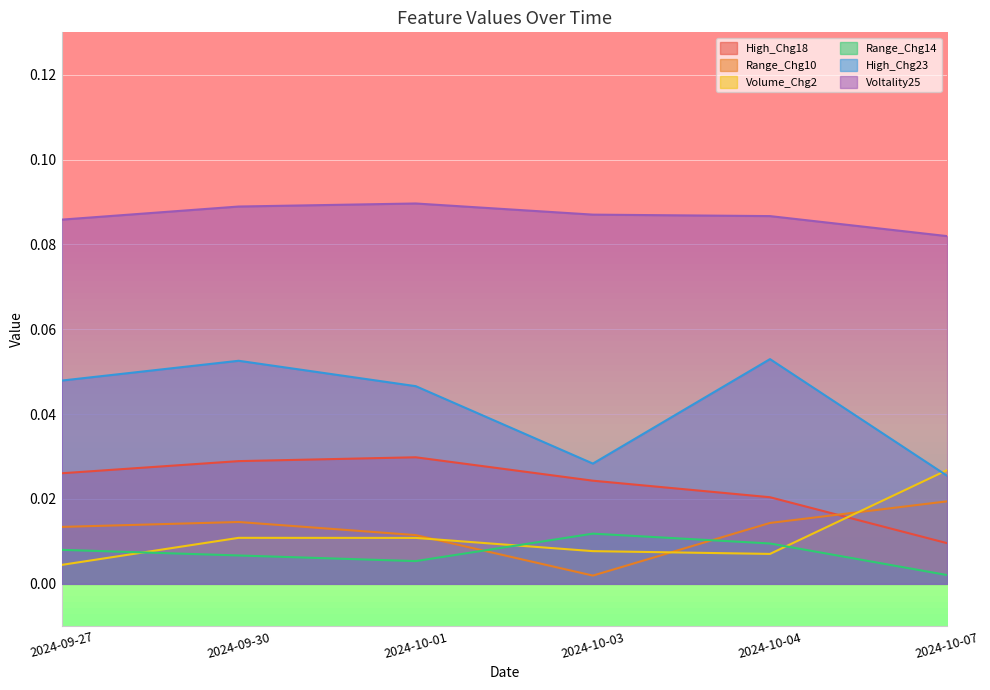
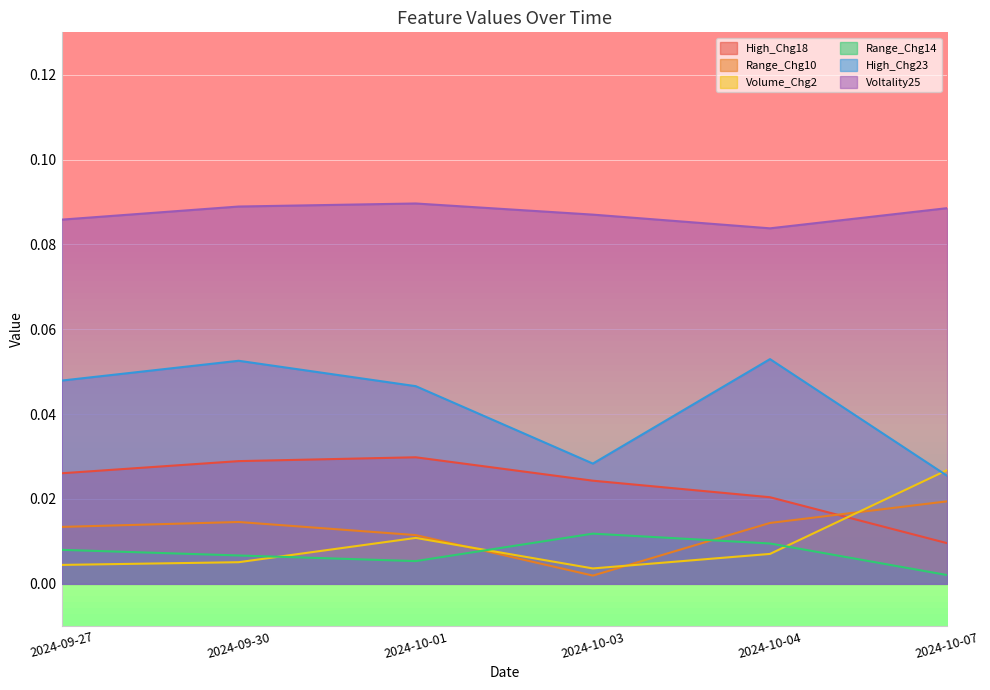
Volume_Chg2, 2024-09-30: 0.011 -> 0.005
Volume_Chg2, 2024-10-03: 0.008 -> 0.004
Voltality25, 2024-10-04: 0.087 -> 0.084
Voltality25, 2024-10-07: 0.082 -> 0.089
